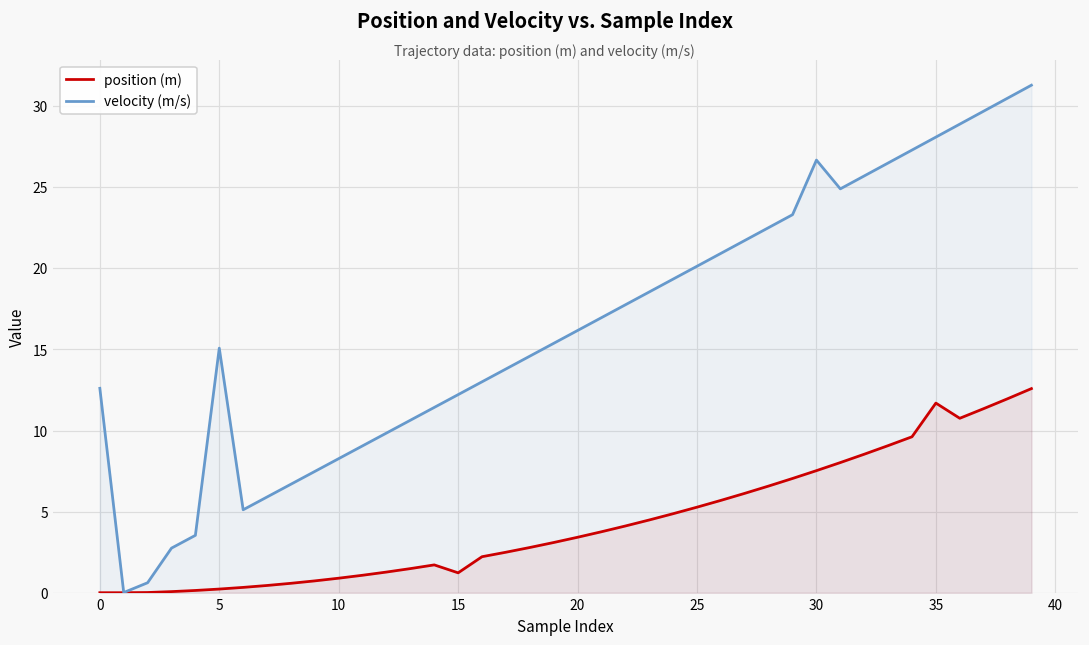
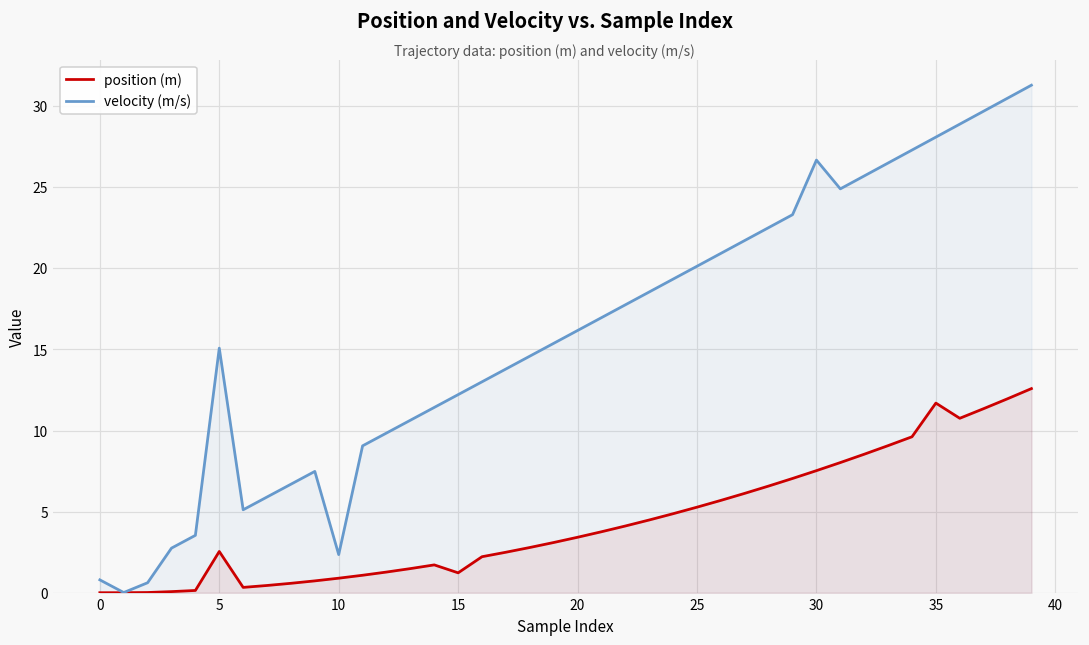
velocity (m/s), 0: 12.6 -> 0.8
position (m), 5: 0.2 -> 2.5
velocity (m/s), 10: 8.3 -> 2.4
